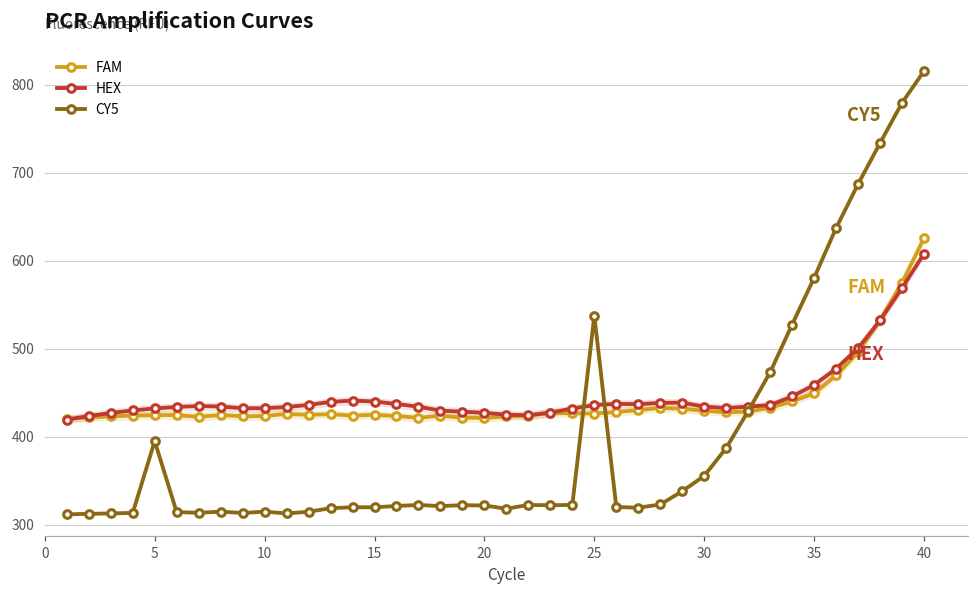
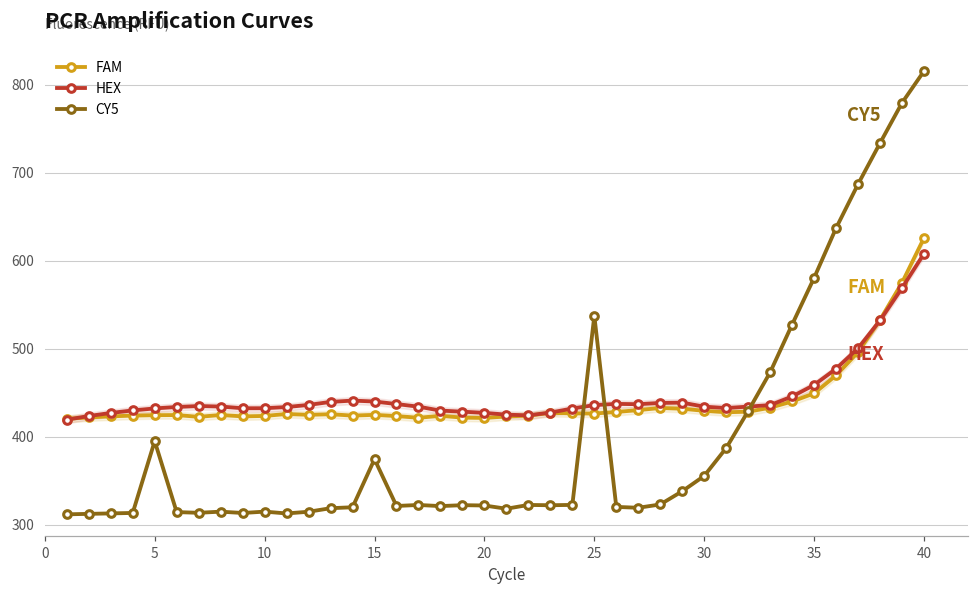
CY5, 15: 320 -> 370
